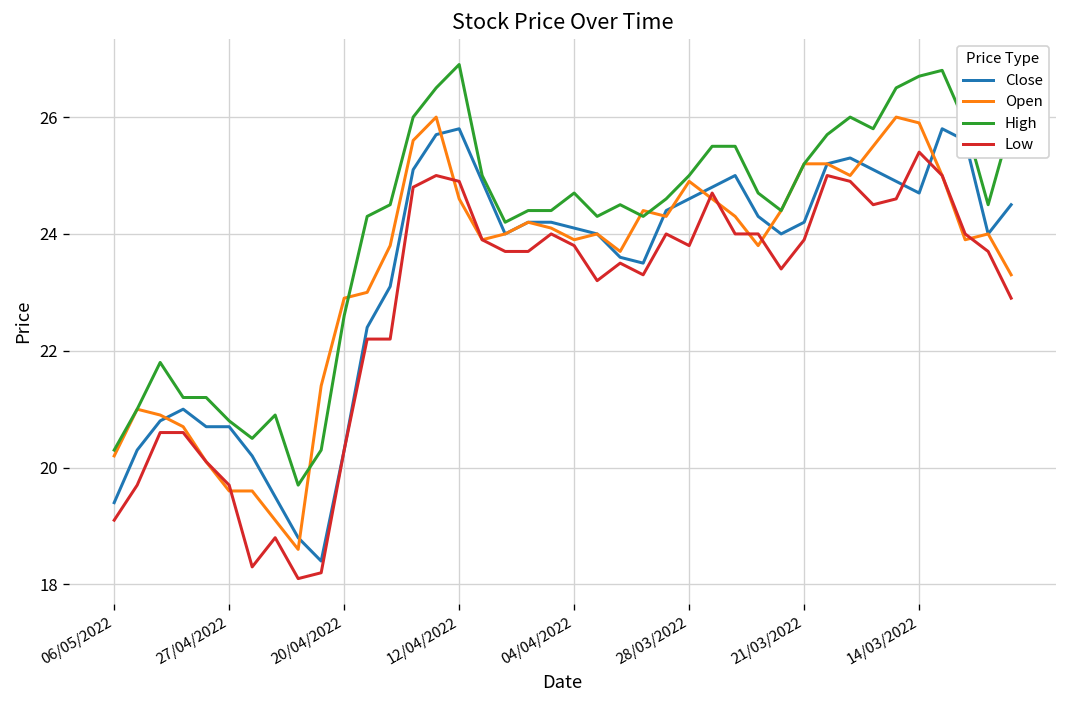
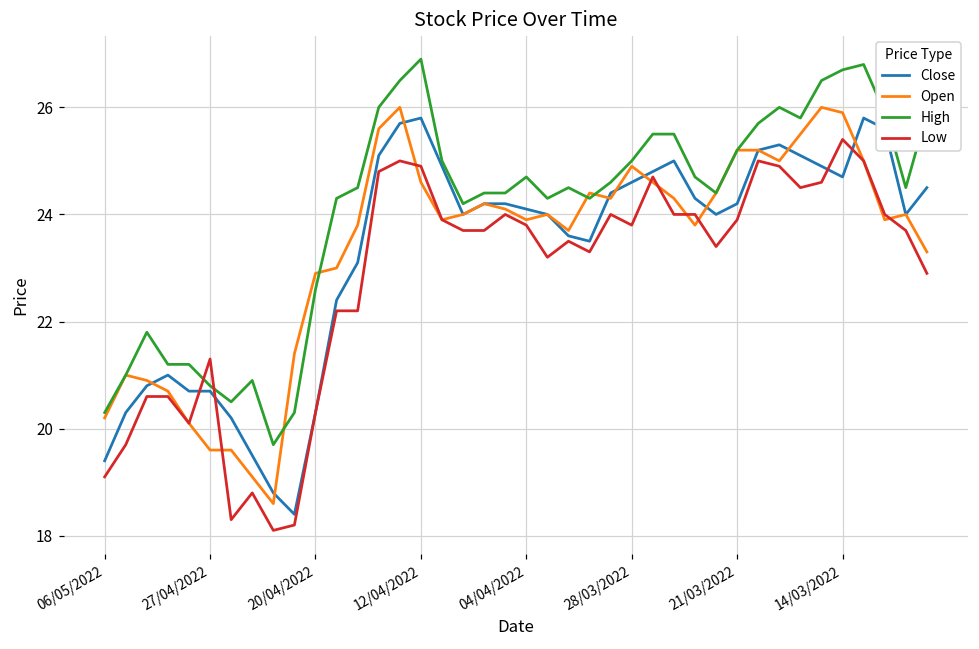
Low, 27/04/2022: 19.7 -> 21.3
